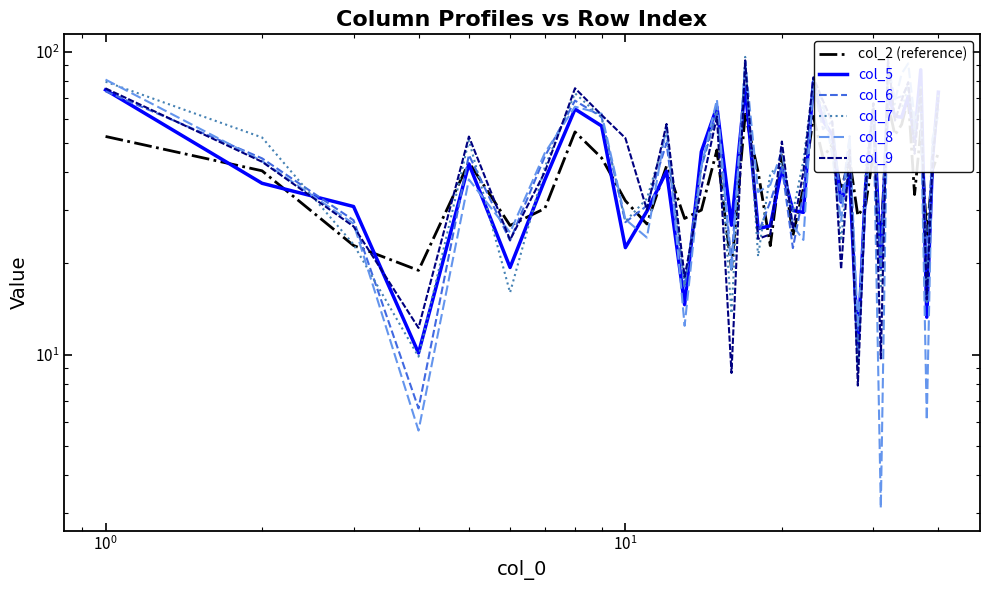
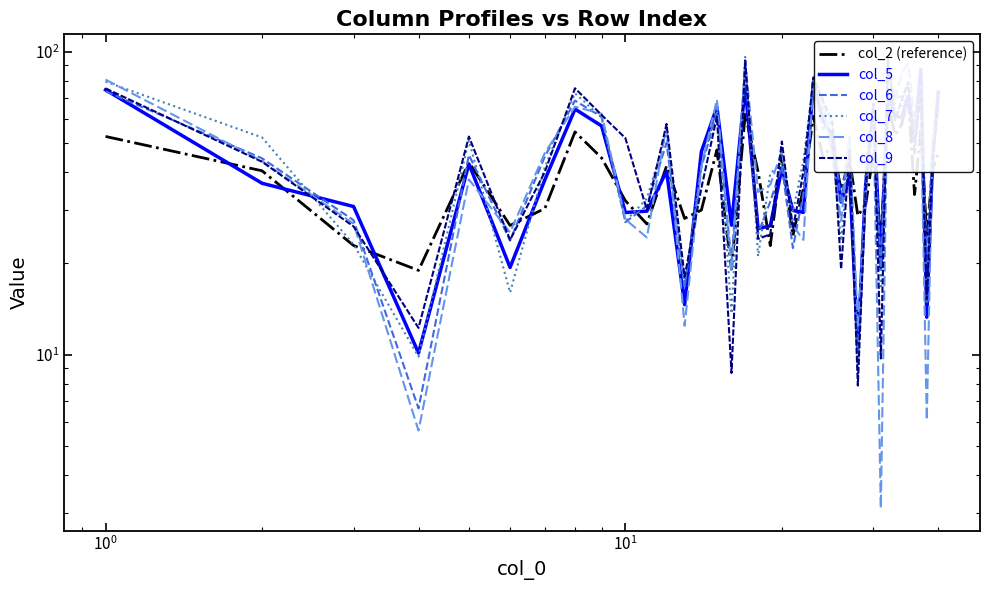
col_5, 10^1: 23 -> 29
